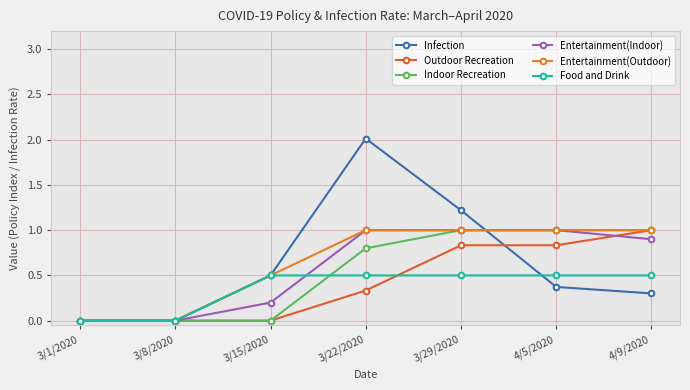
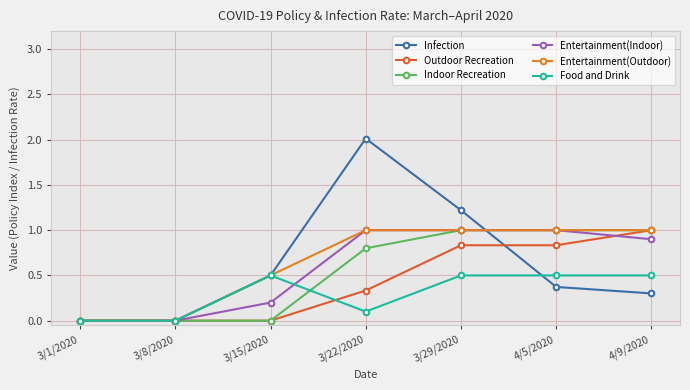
Food and Drink, 3/22/2020: 0.5 -> 0.1
